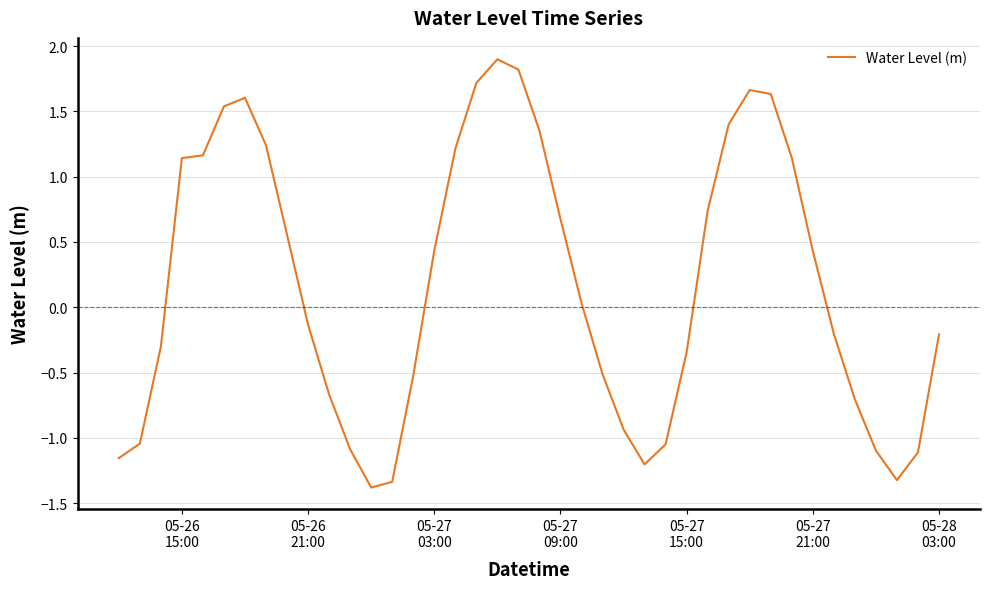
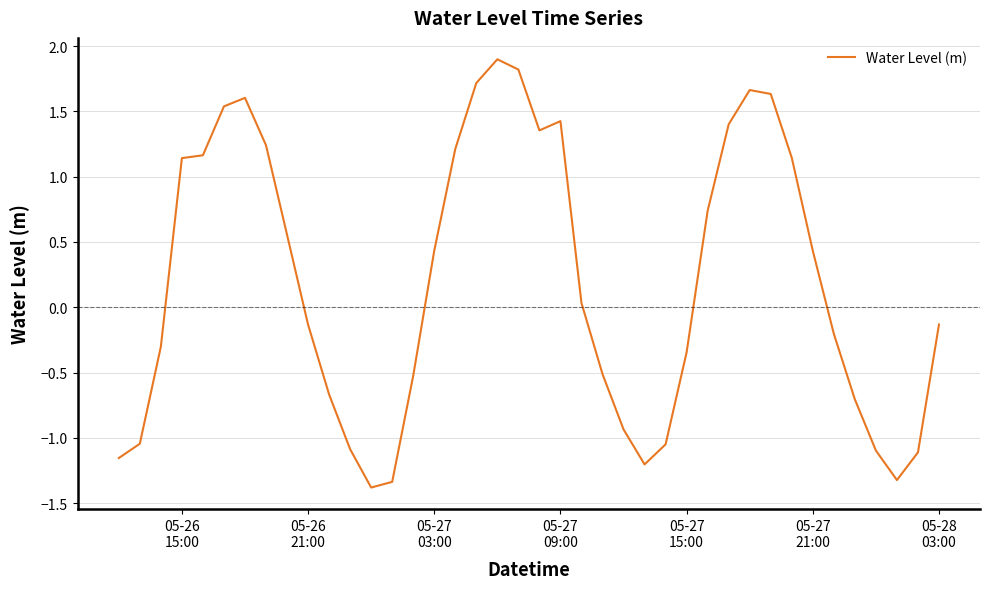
05-27 09:00: 0.68 -> 1.43
05-28 03:00: -0.21 -> -0.13
